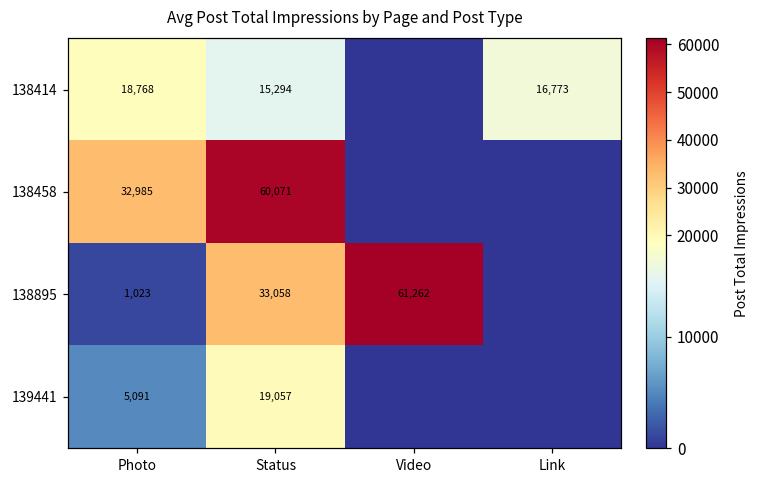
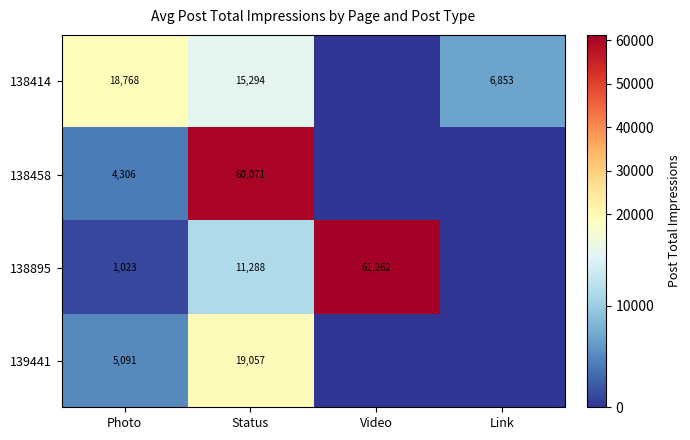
138414, Link: 16,773 -> 6,853
138458, Photo: 32,985 -> 4,306
138895, Status: 33,058 -> 11,288
